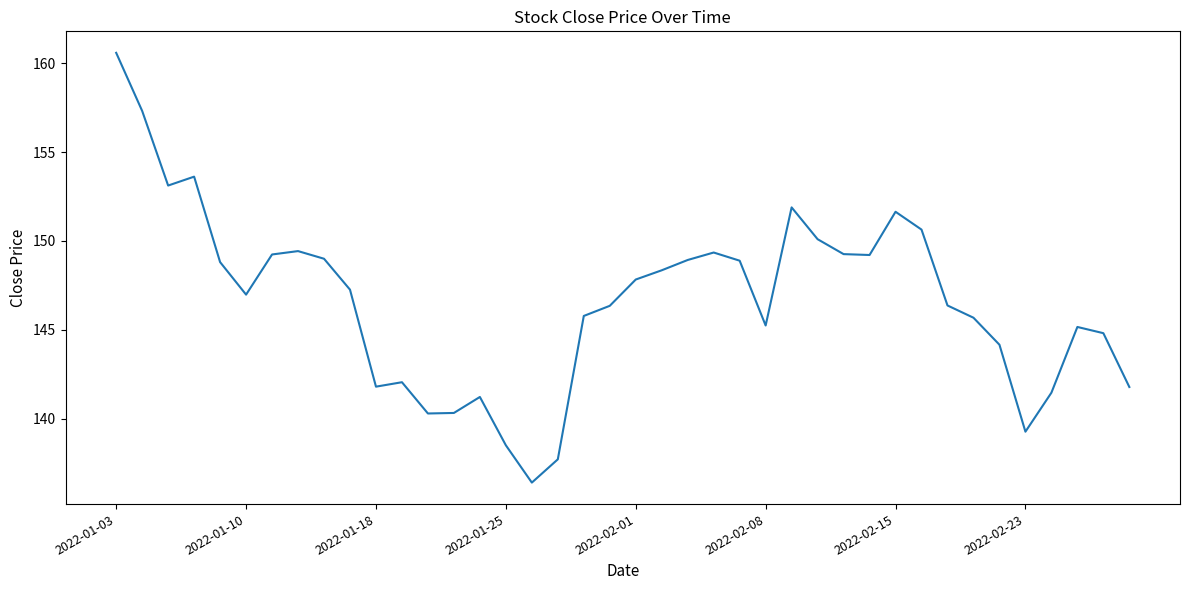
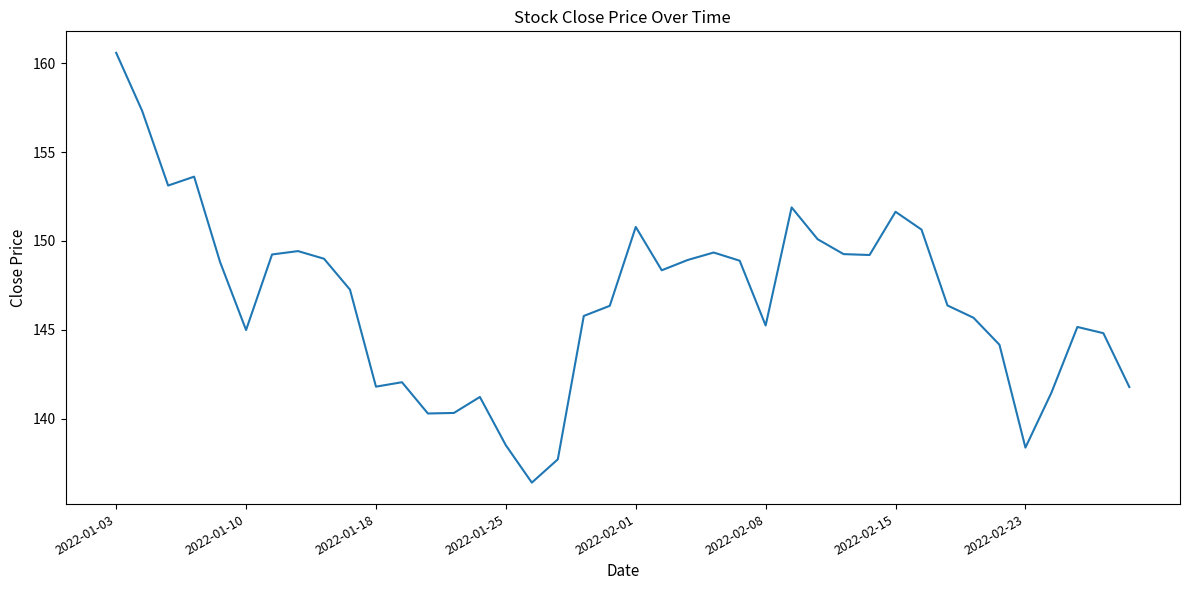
2022-01-10: 147.0 -> 145.0
2022-02-01: 147.8 -> 150.8
2022-02-23: 139.3 -> 138.4
